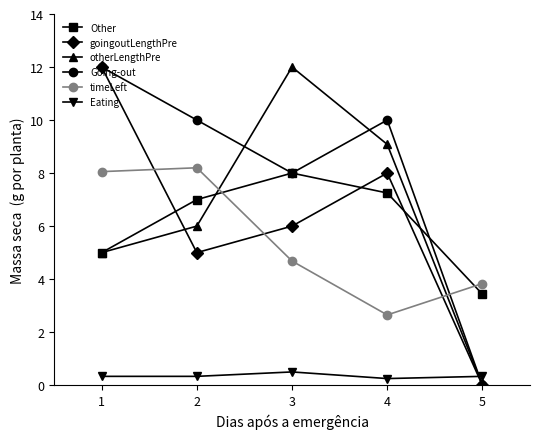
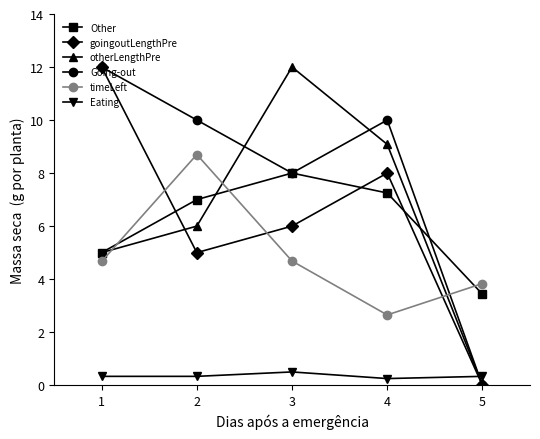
timeLeft, 1: 8.1 -> 4.7
timeLeft, 2: 8.2 -> 8.7
